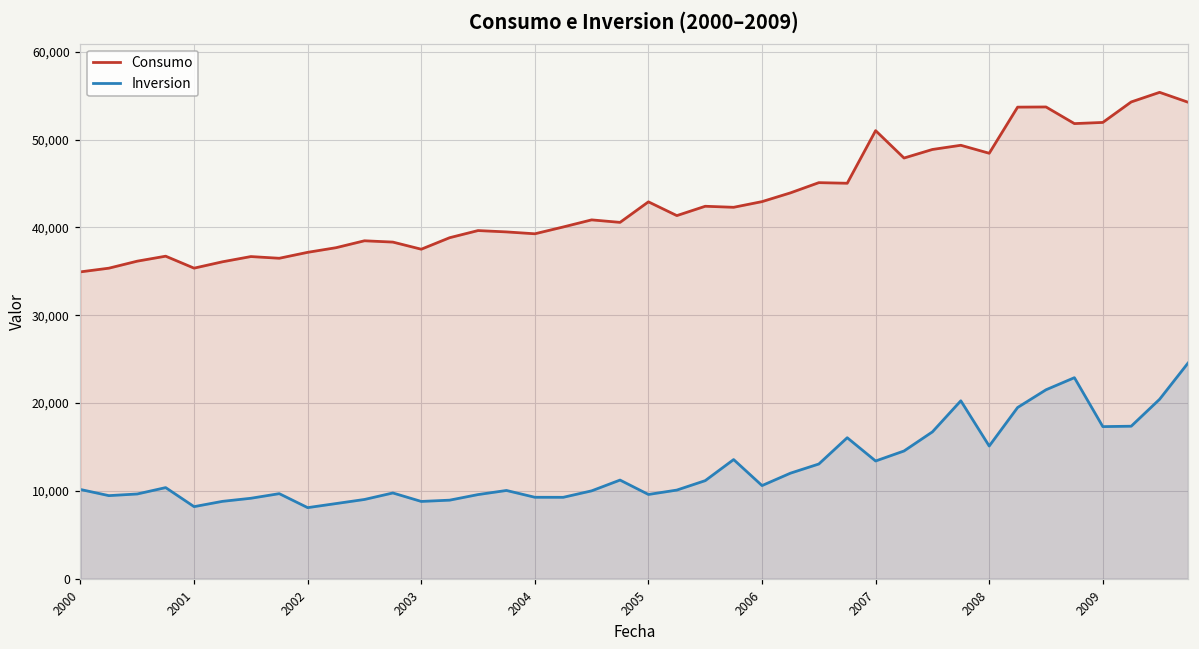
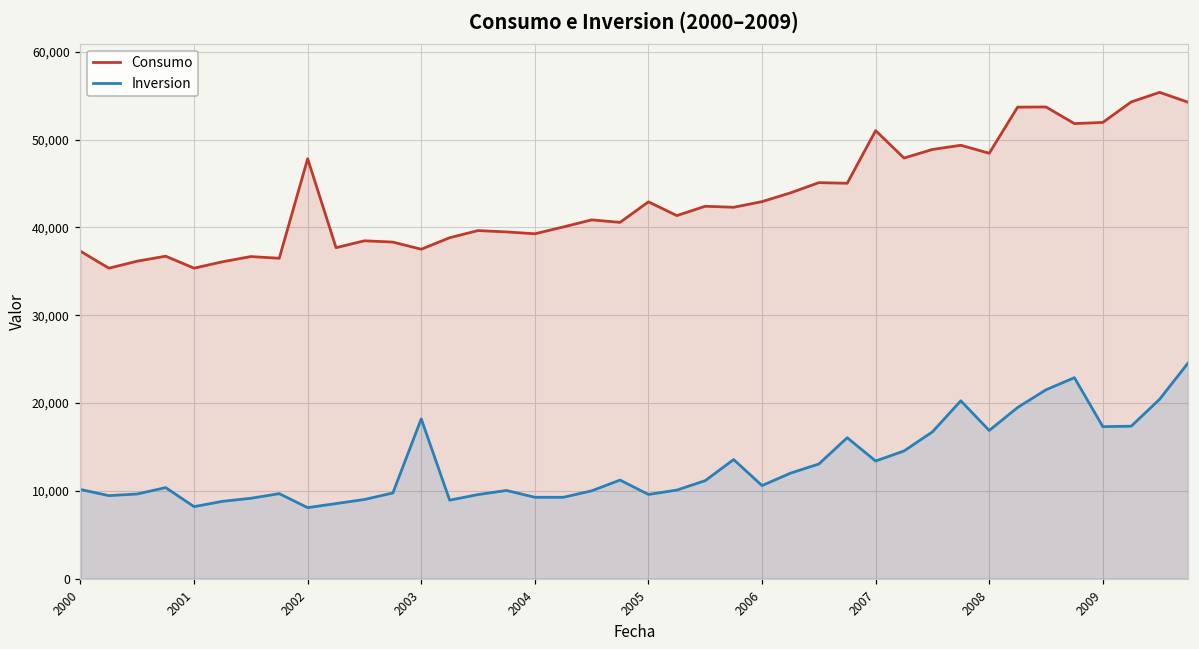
Consumo, 2000: 35,000 -> 37,000
Consumo, 2002: 37,000 -> 48,000
Inversion, 2003: 9,000 -> 18,000
Inversion, 2008: 15,000 -> 17,000
